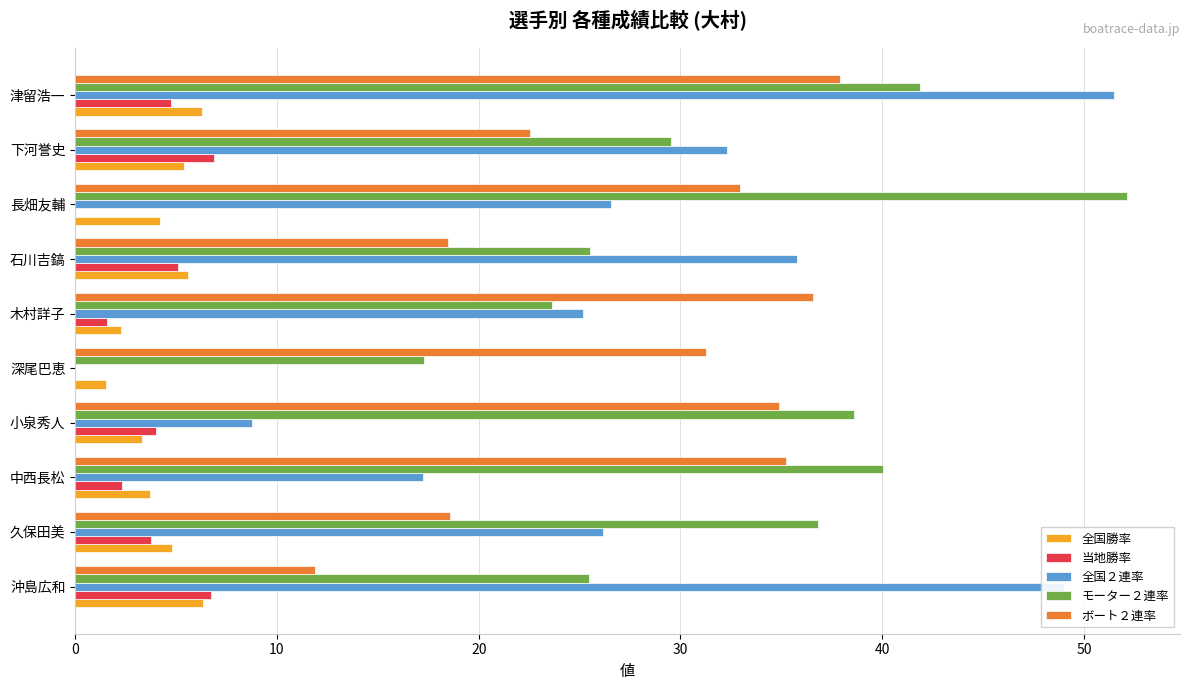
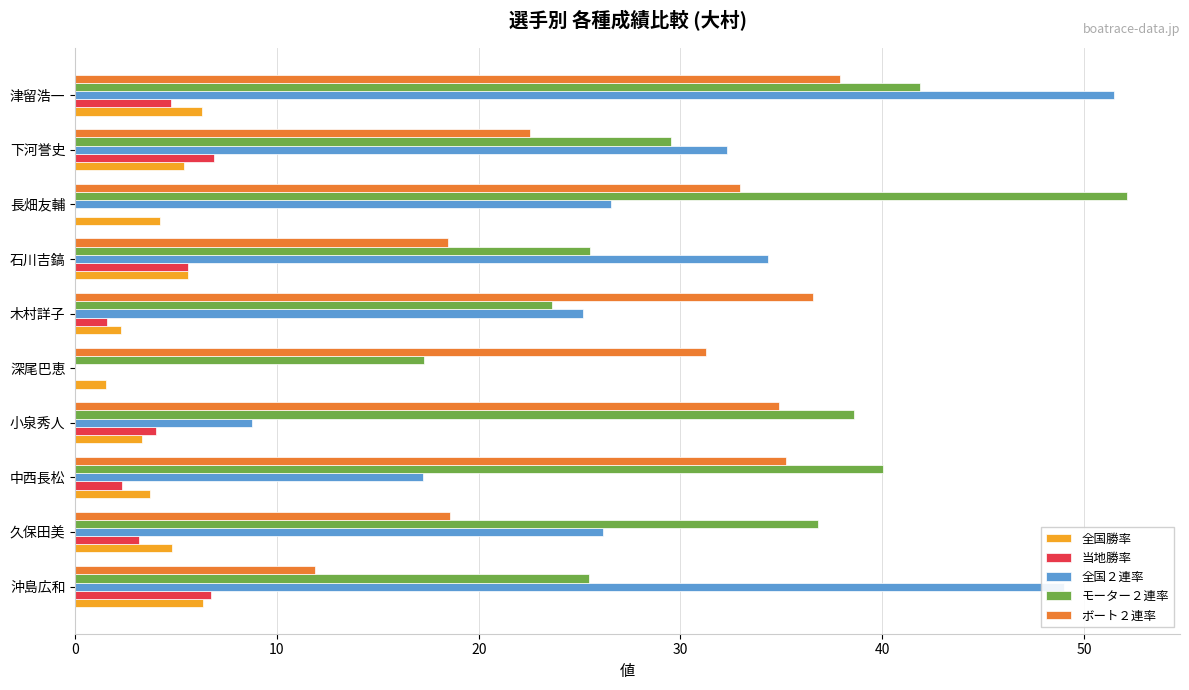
全国２連率, 石川吉鎬: 35.8 -> 34.4
当地勝率, 石川吉鎬: 5.1 -> 5.6
当地勝率, 久保田美: 3.8 -> 3.2
